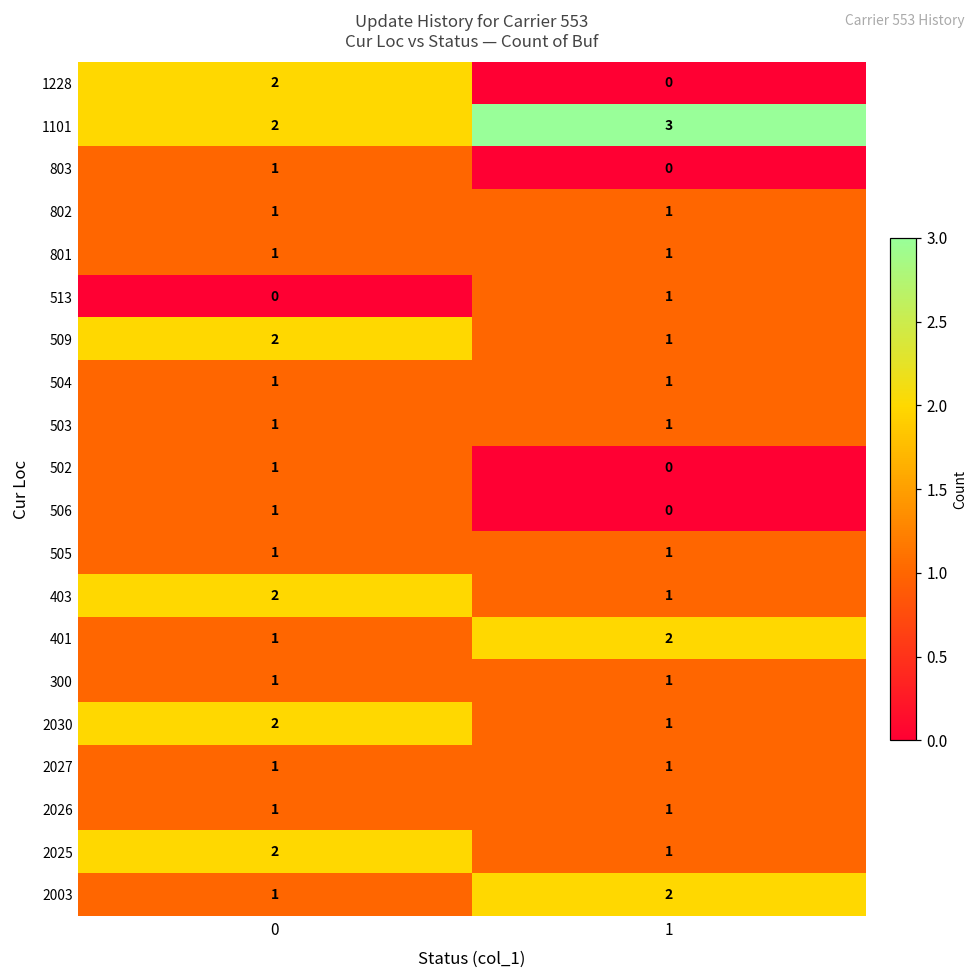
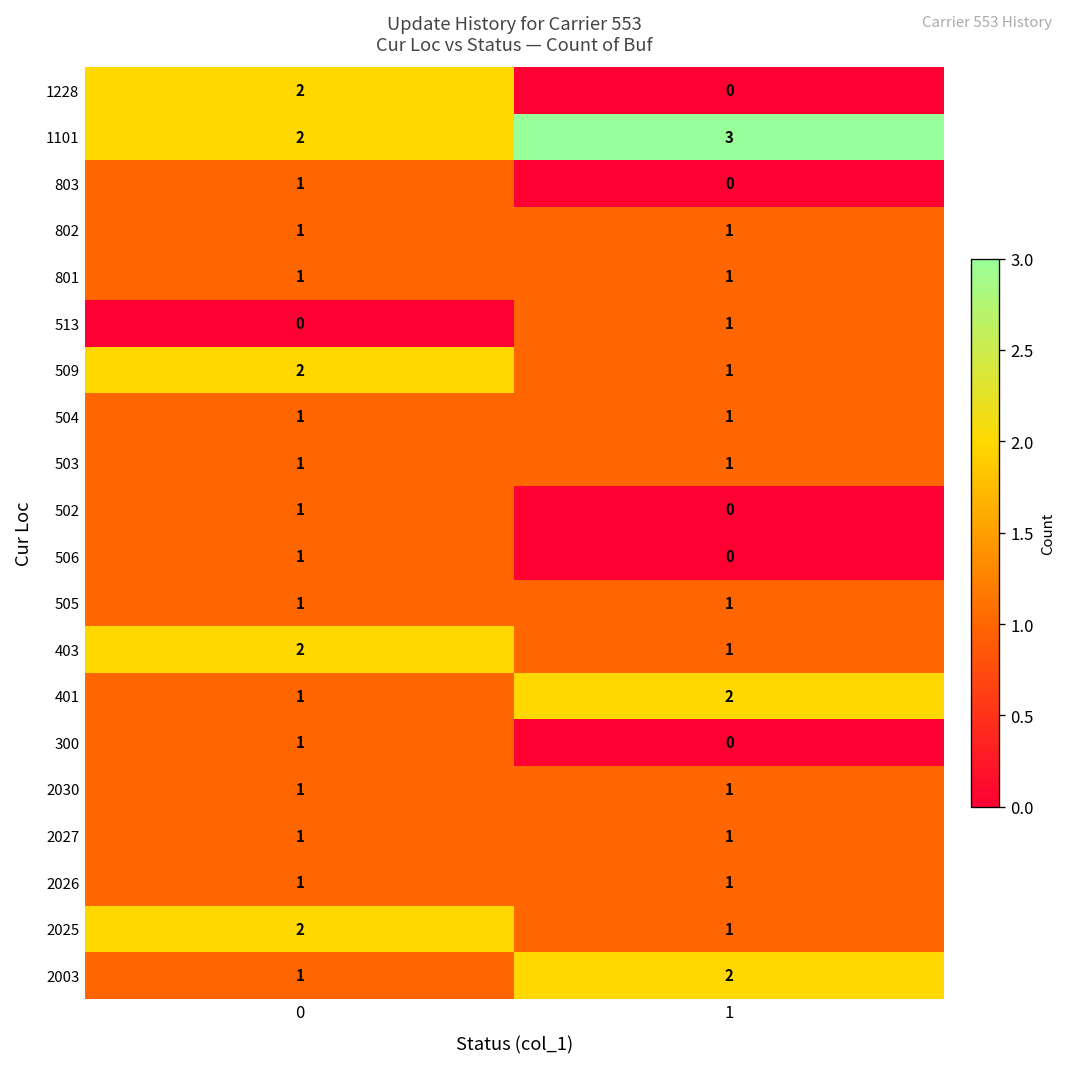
300, 1: 1 -> 0
2030, 0: 2 -> 1
